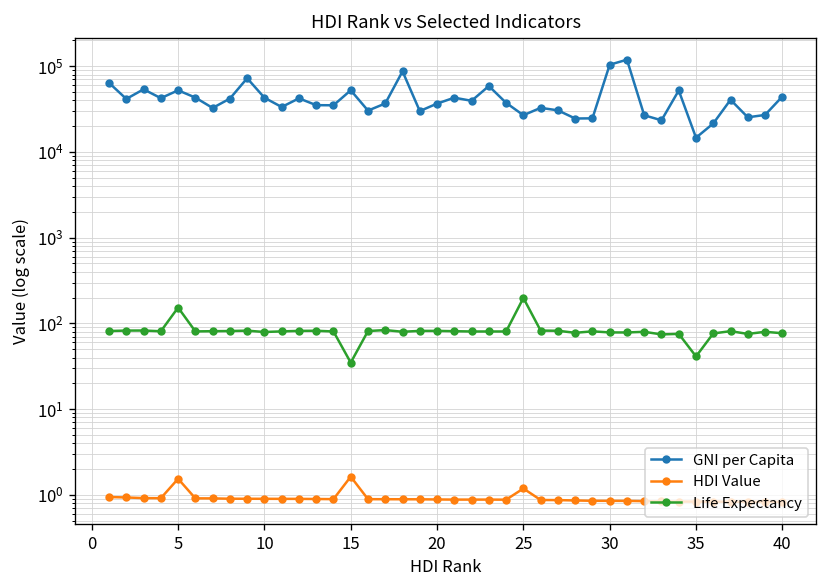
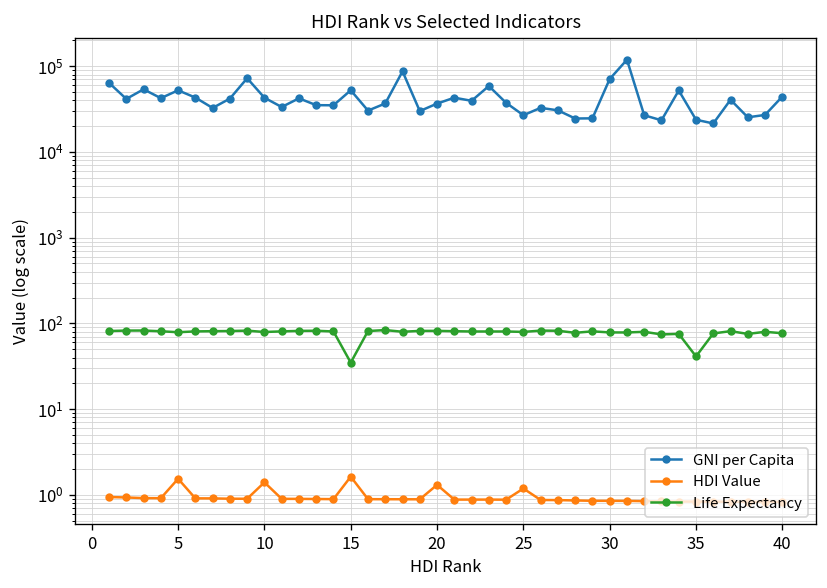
Life Expectancy, 5: 150 -> 80
HDI Value, 10: 0.9 -> 1.4
HDI Value, 20: 0.9 -> 1.3
Life Expectancy, 25: 200 -> 80
GNI per Capita, 30: 100000 -> 70000
GNI per Capita, 35: 15000 -> 24000
